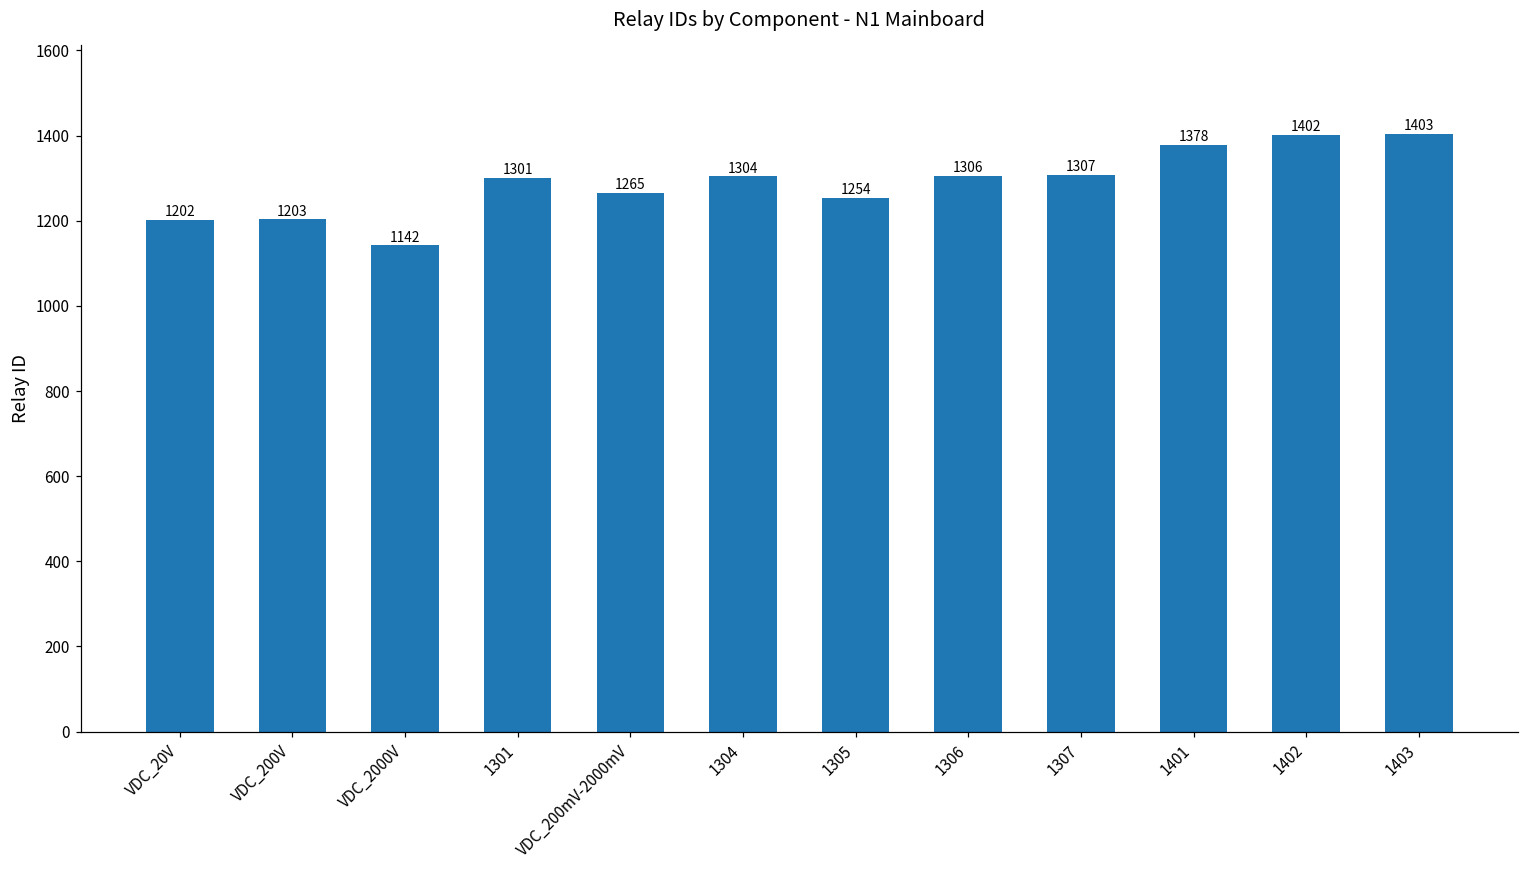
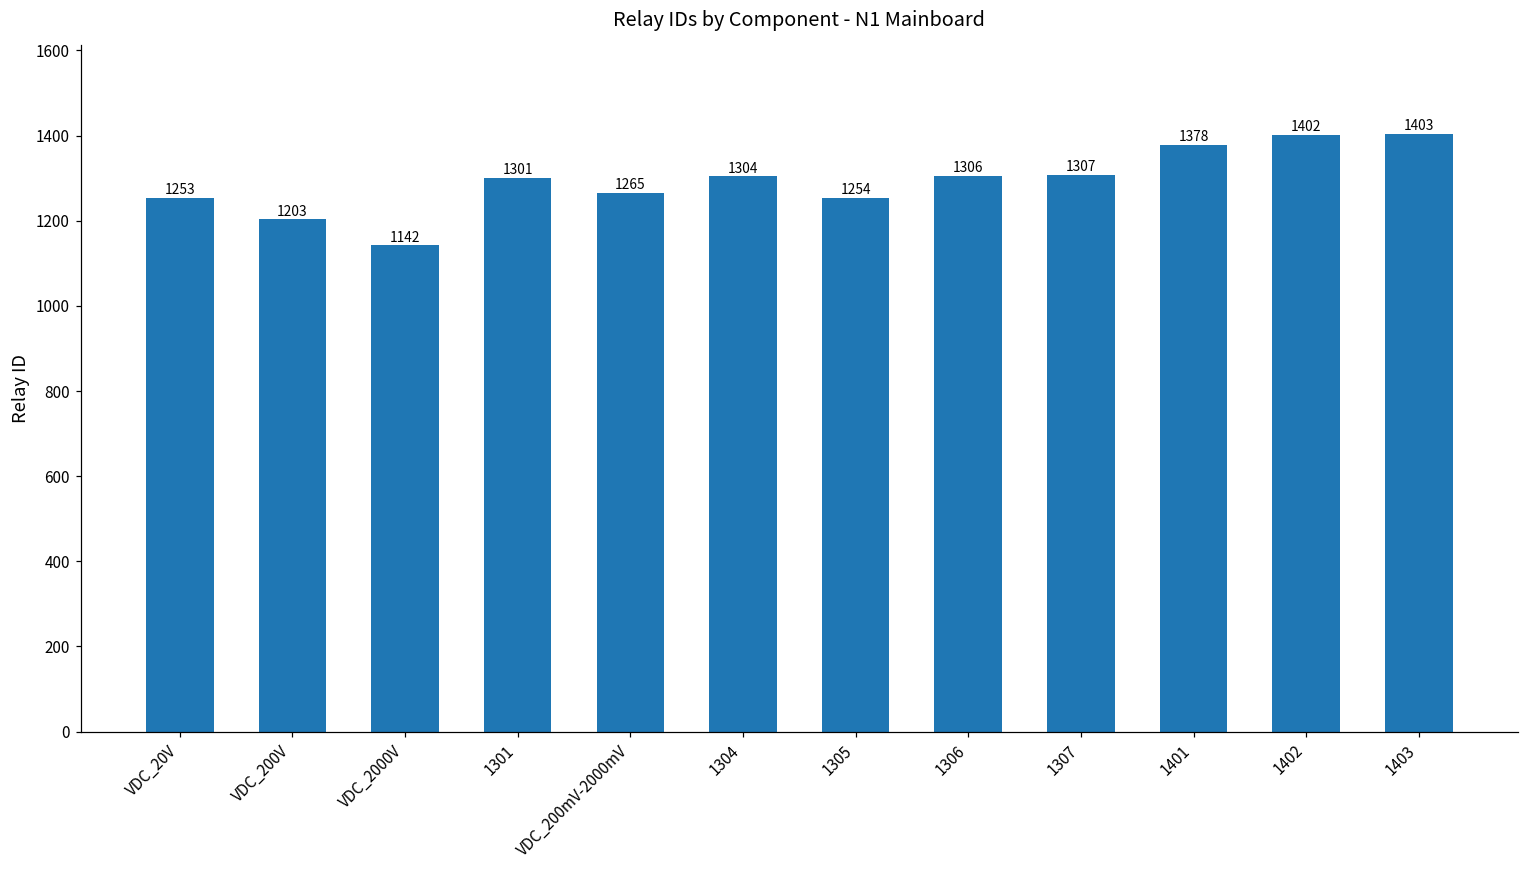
VDC_20V: 1202 -> 1253
